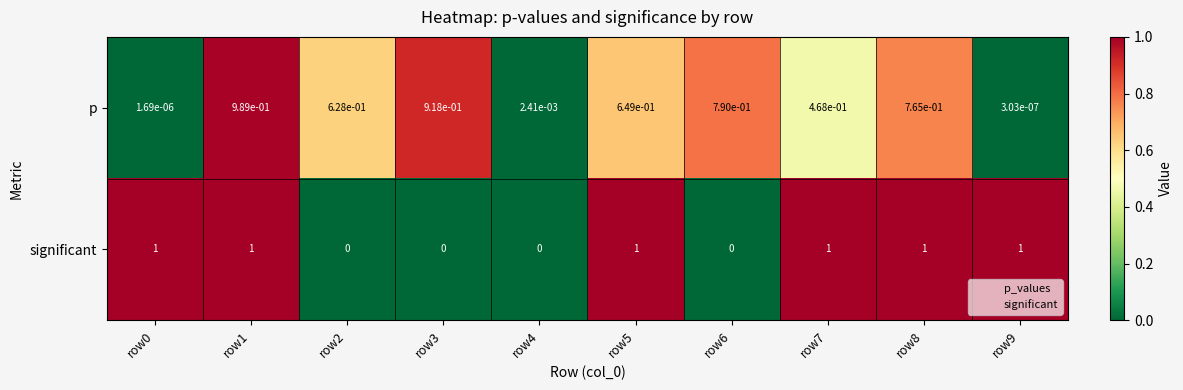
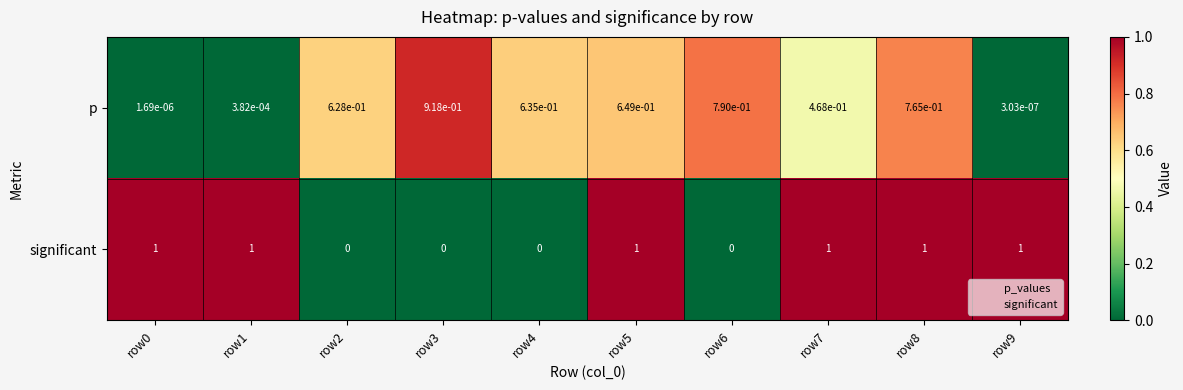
p, row1: 9.89e-01 -> 3.82e-04
p, row4: 2.41e-03 -> 6.35e-01
